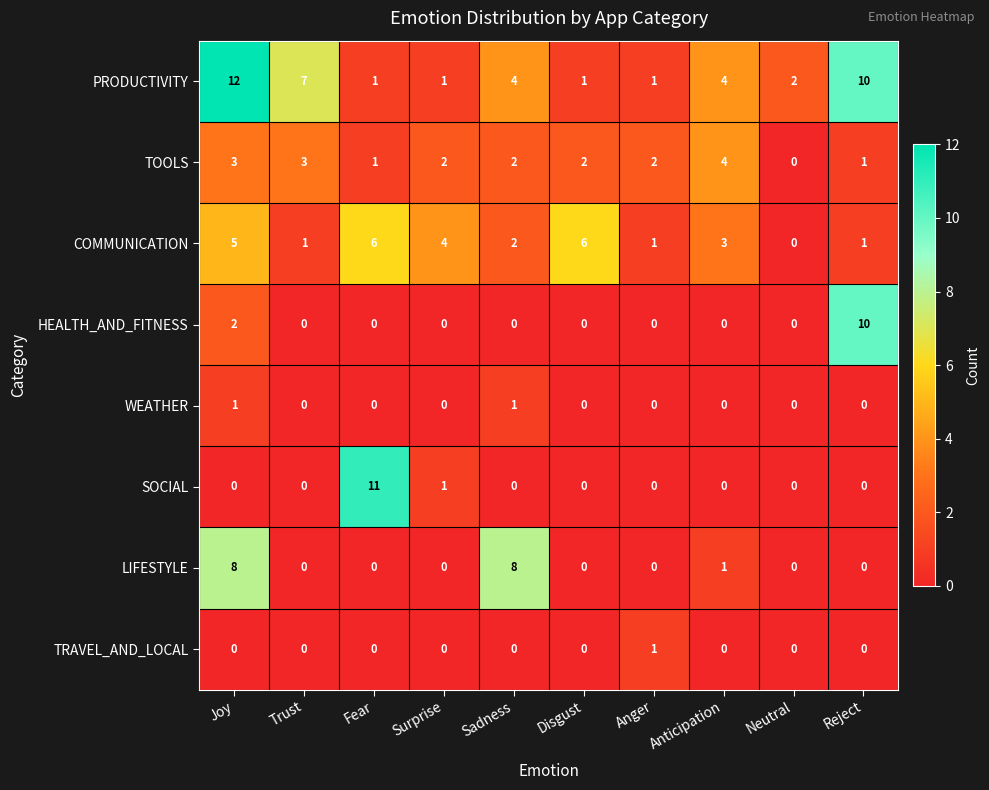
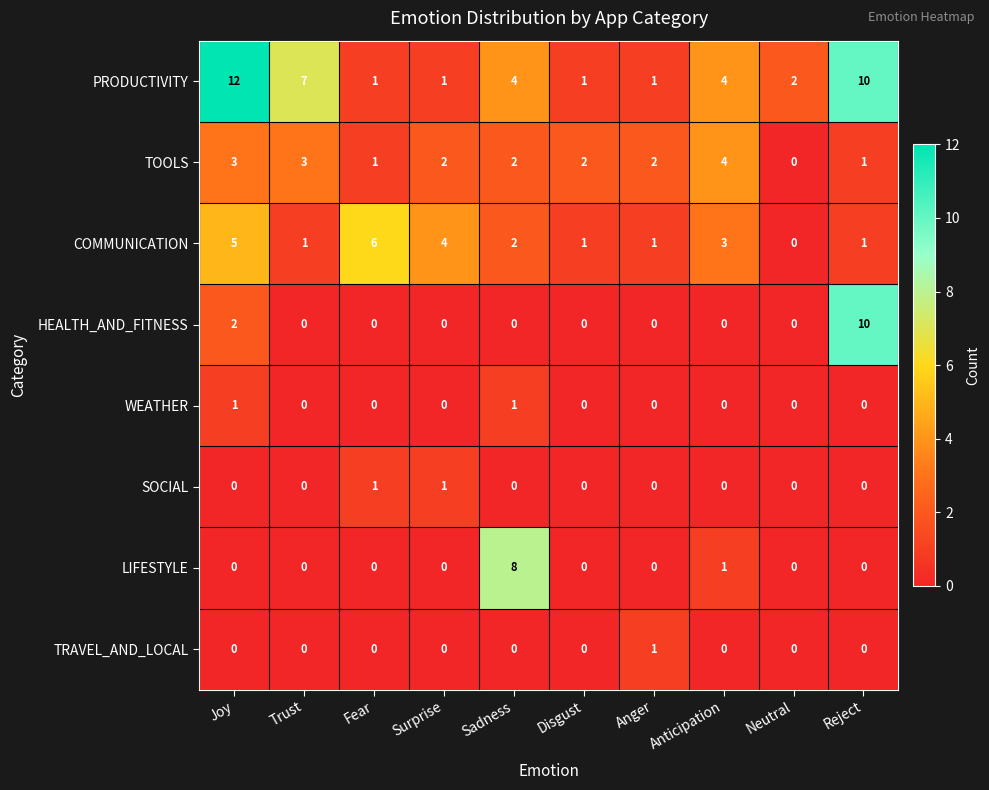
COMMUNICATION, Disgust: 6 -> 1
SOCIAL, Fear: 11 -> 1
LIFESTYLE, Joy: 8 -> 0
